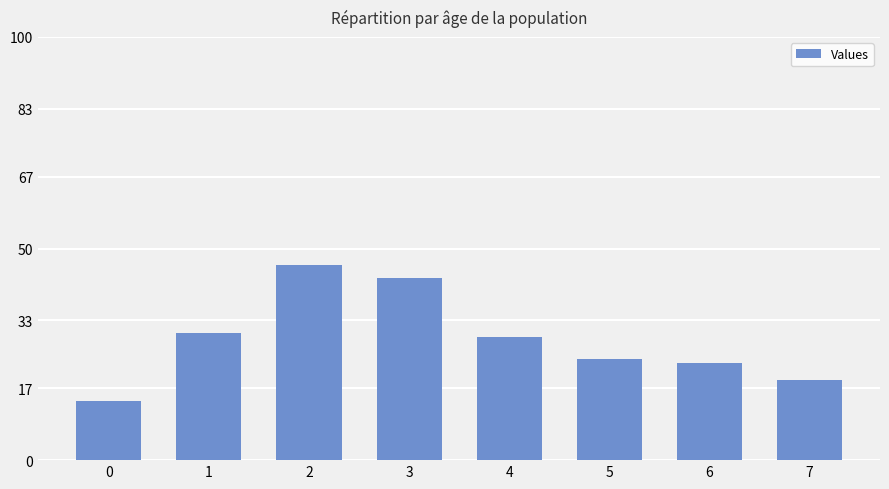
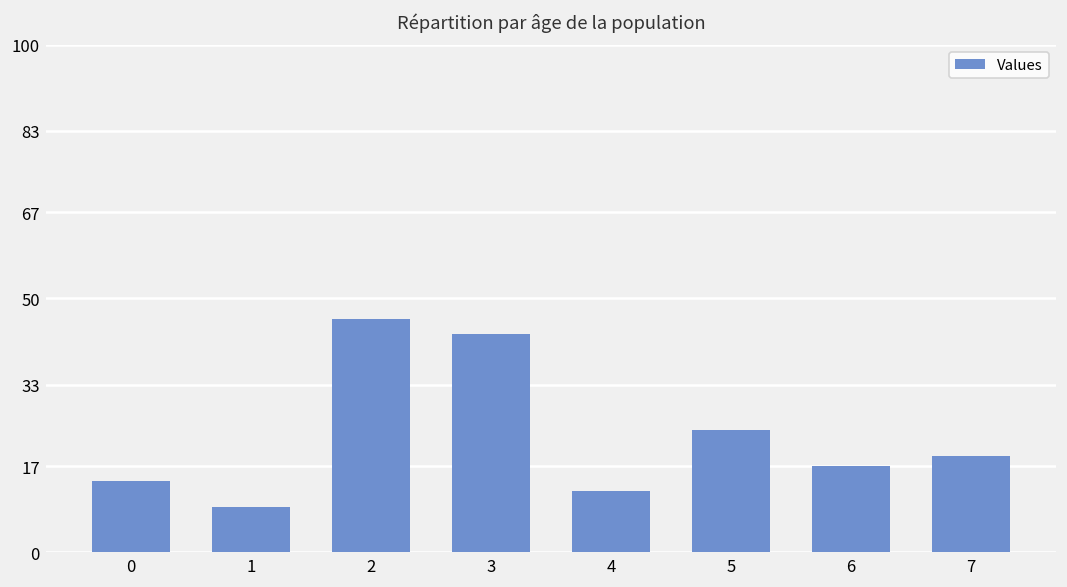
1: 30 -> 9
4: 29 -> 12
6: 23 -> 17
